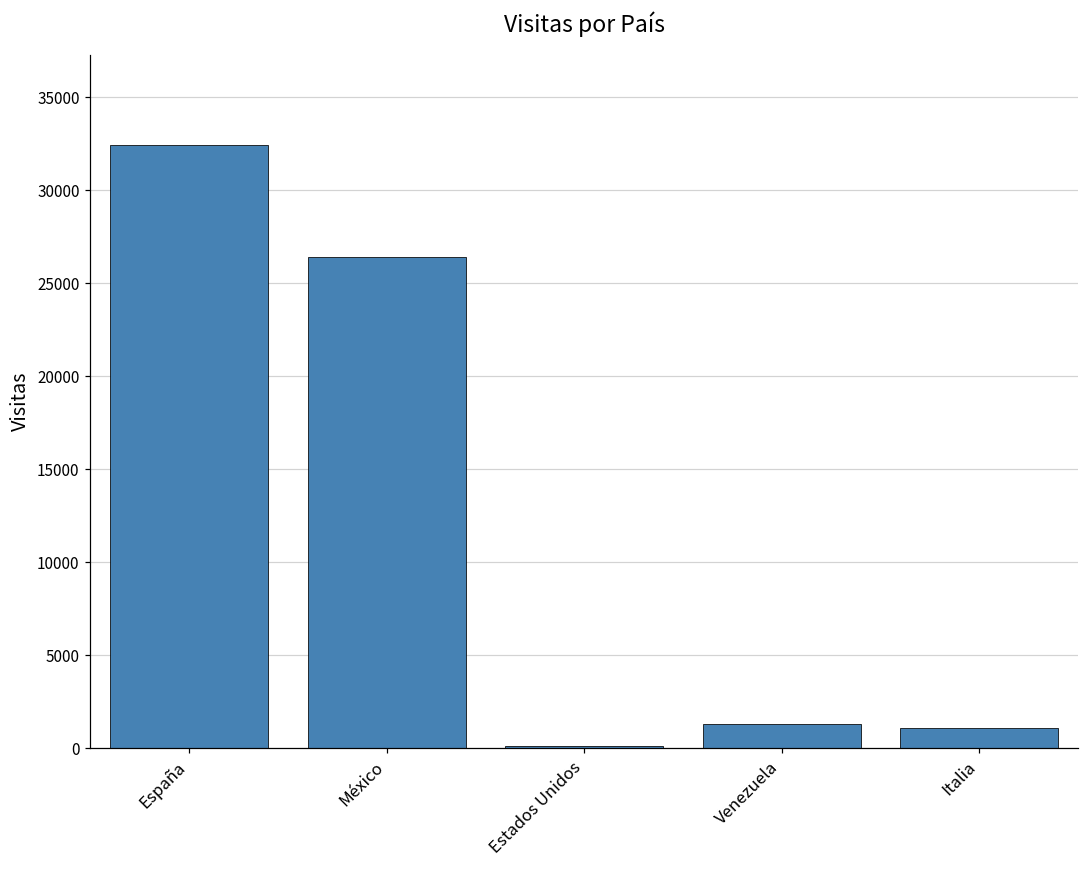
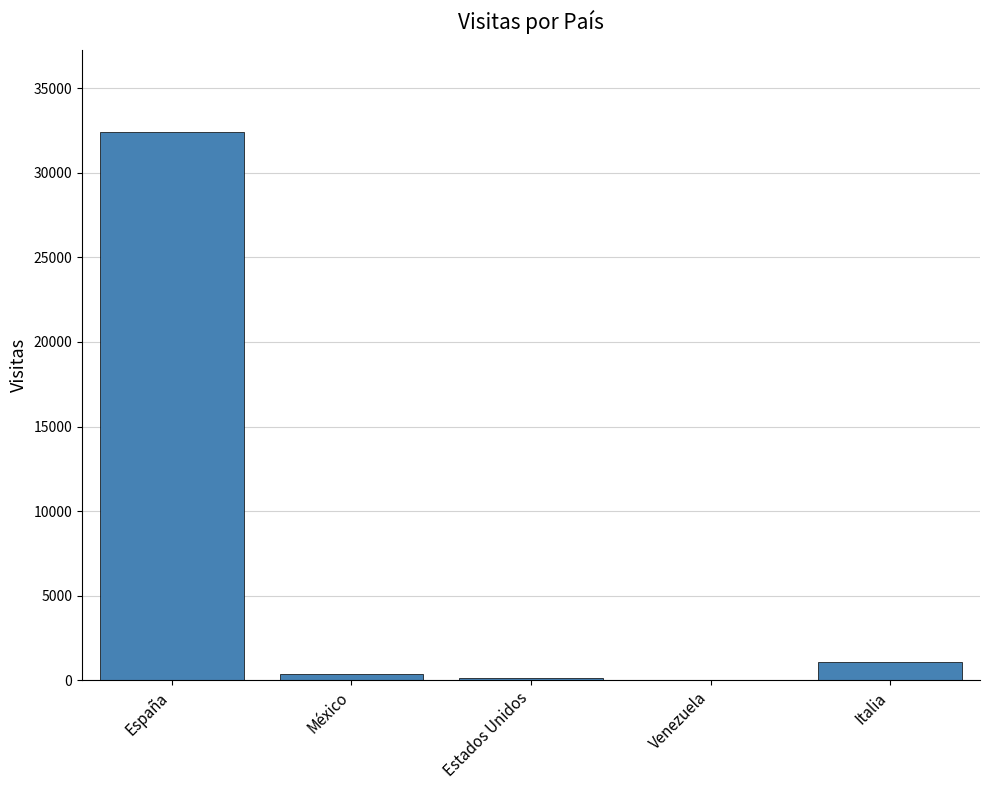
México: 26400 -> 400
Venezuela: 1300 -> 0
